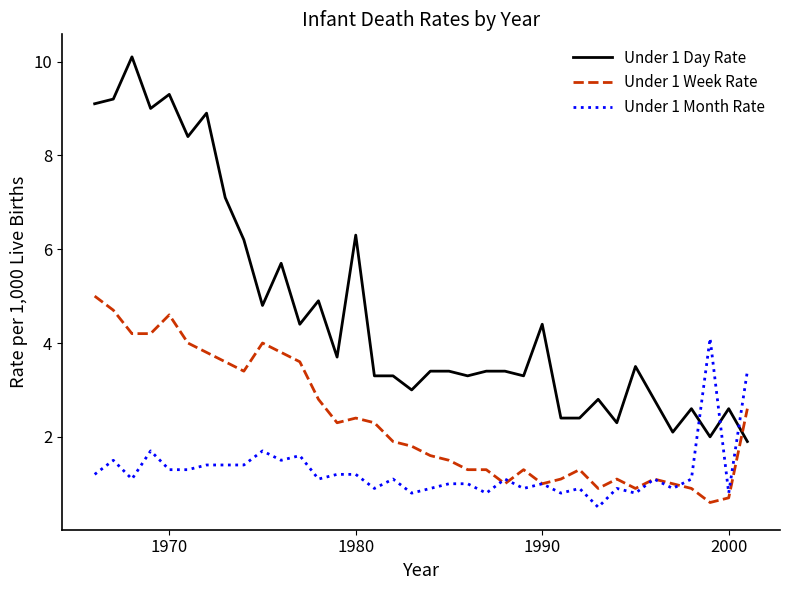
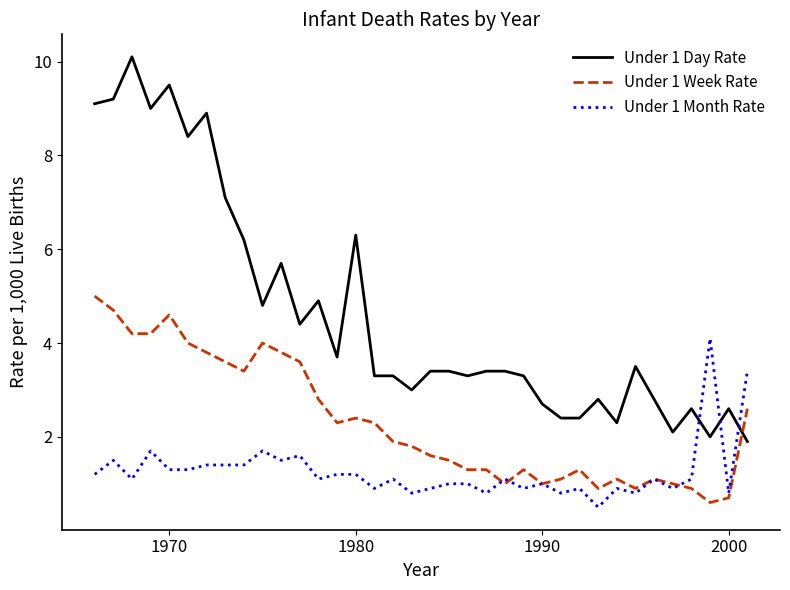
Under 1 Day Rate, 1970: 9.3 -> 9.5
Under 1 Day Rate, 1990: 4.4 -> 2.7
